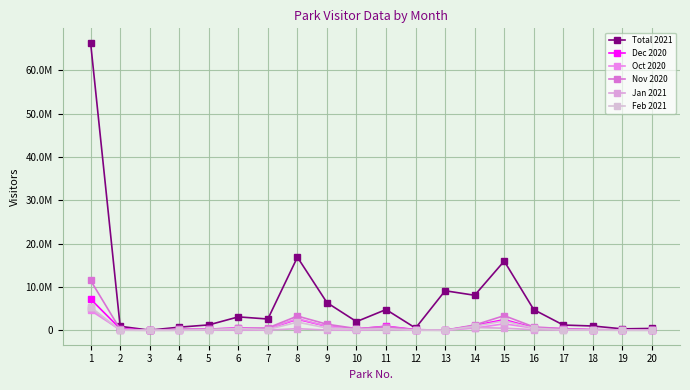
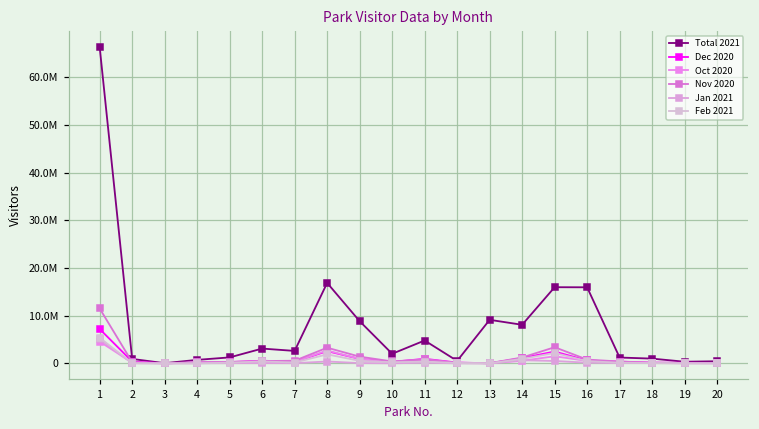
Total 2021, 9: 6000000 -> 9000000
Total 2021, 16: 5000000 -> 16000000
